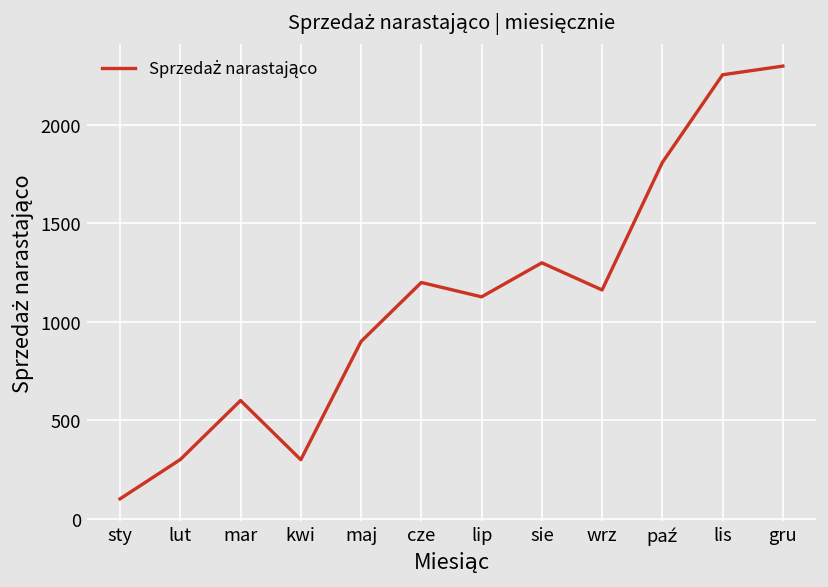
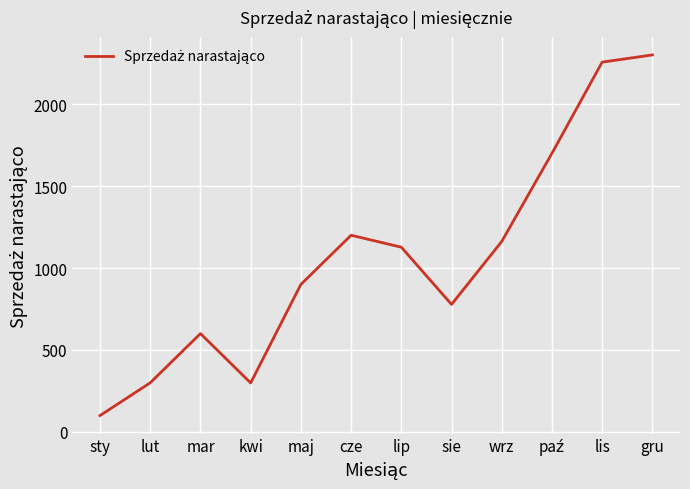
sie: 1300 -> 780
paź: 1810 -> 1700
